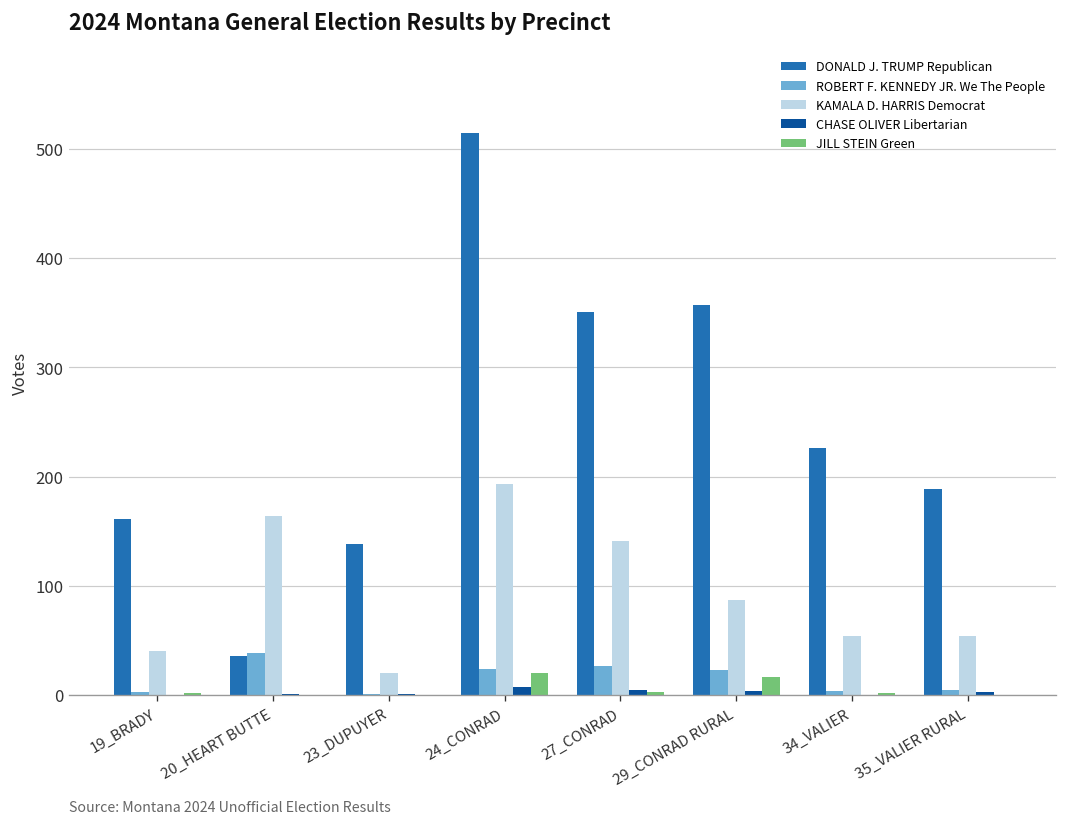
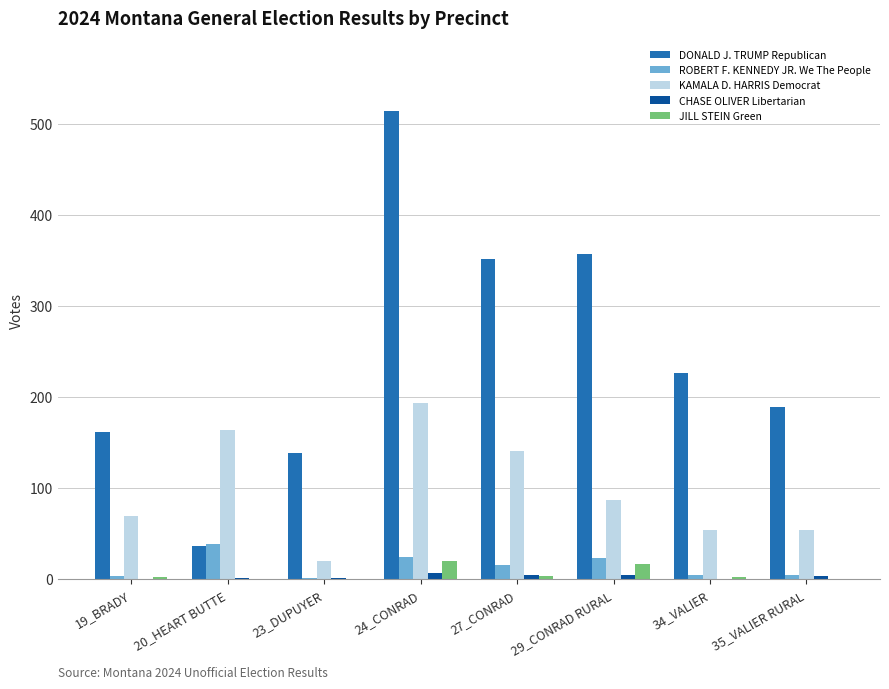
KAMALA D. HARRIS Democrat, 19_BRADY: 40 -> 70
ROBERT F. KENNEDY JR. We The People, 27_CONRAD: 30 -> 20
